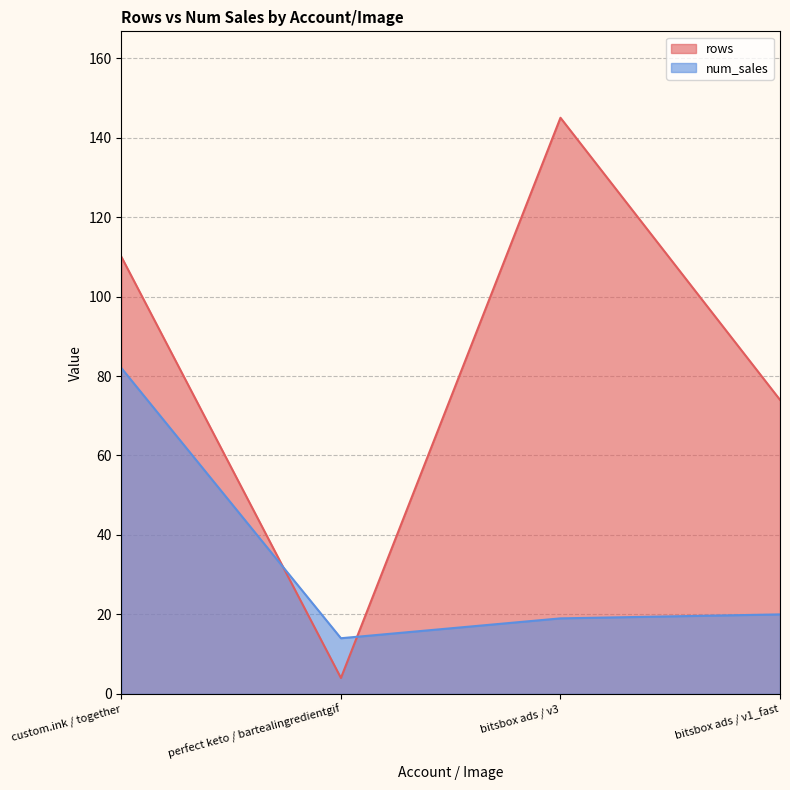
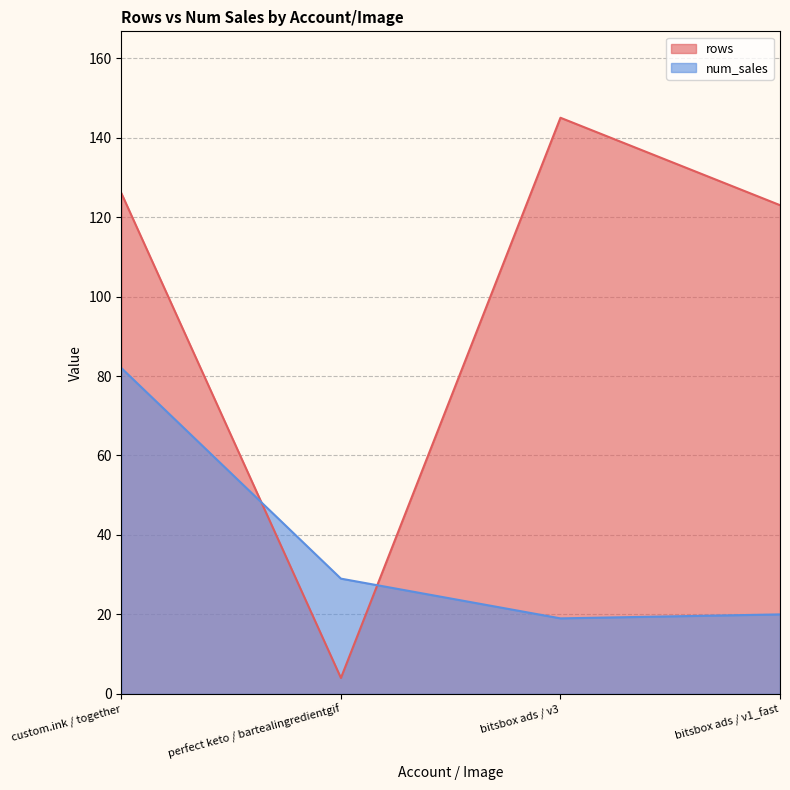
rows, custom.ink / together: 110 -> 126
num_sales, perfect keto / bartealingredientgif: 14 -> 29
rows, bitsbox ads / v1_fast: 74 -> 123
